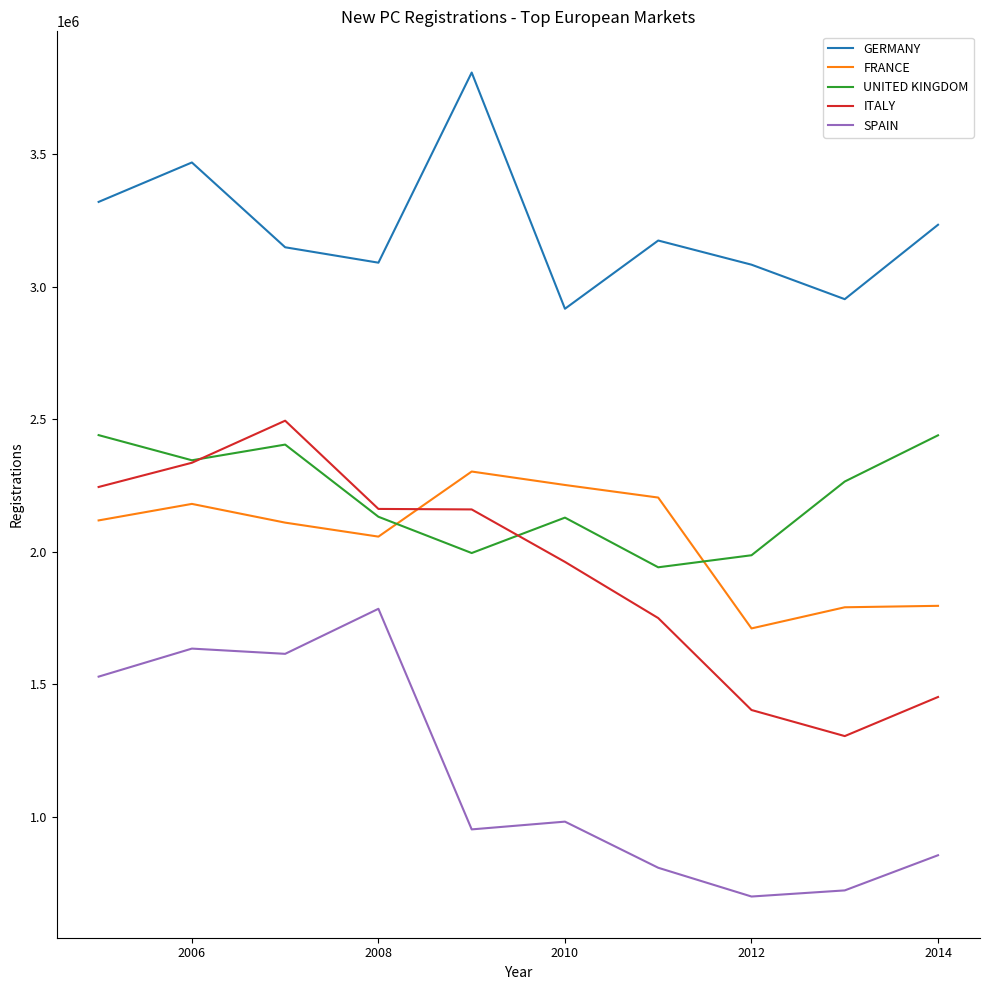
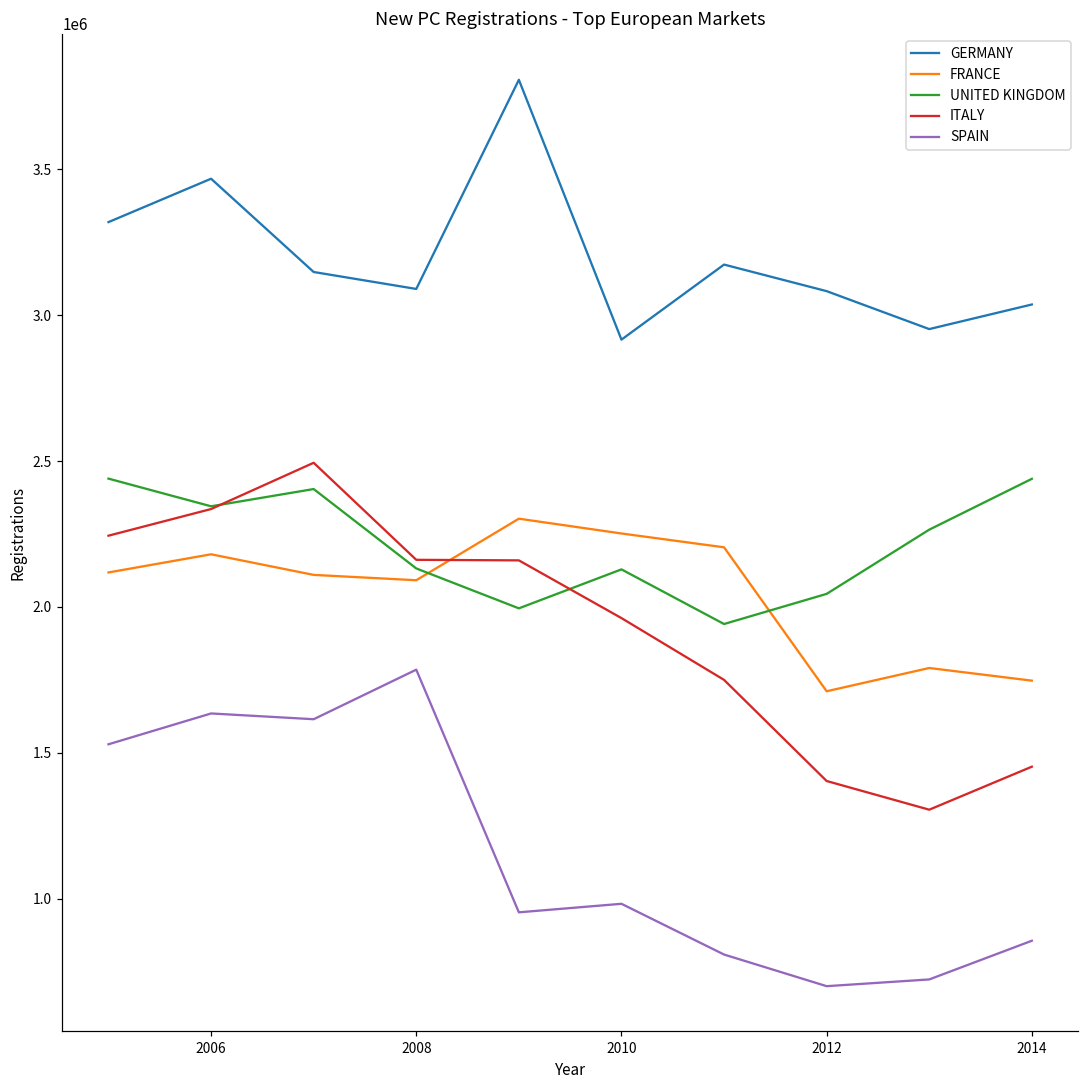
FRANCE, 2008: 2060000 -> 2090000
UNITED KINGDOM, 2012: 1990000 -> 2040000
GERMANY, 2014: 3230000 -> 3040000
FRANCE, 2014: 1800000 -> 1750000
